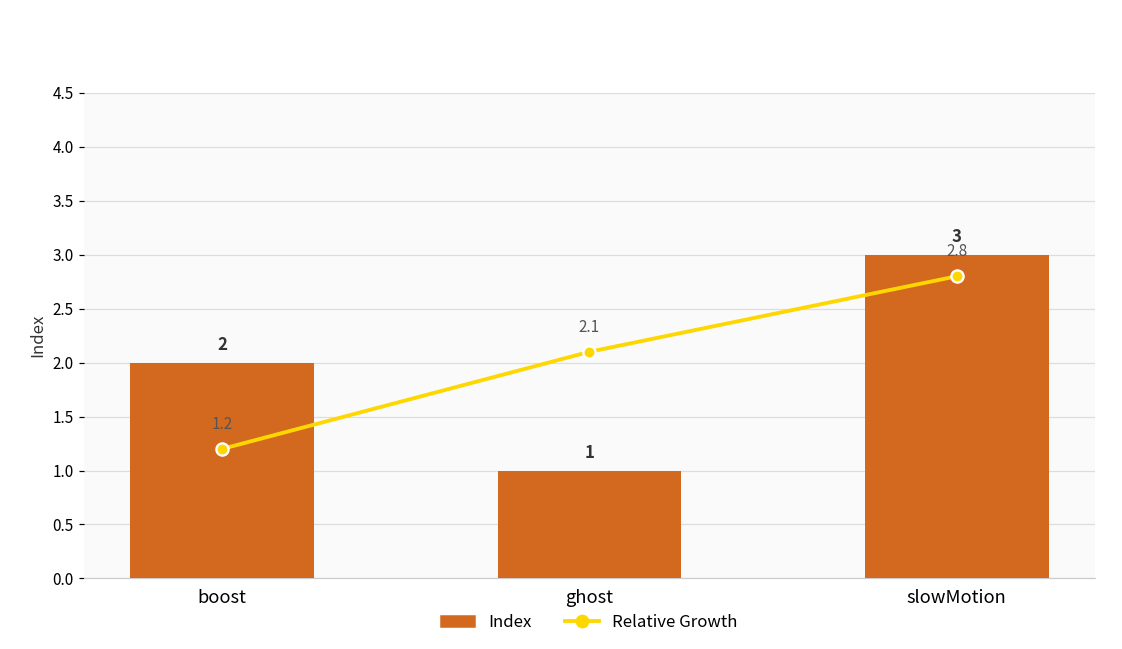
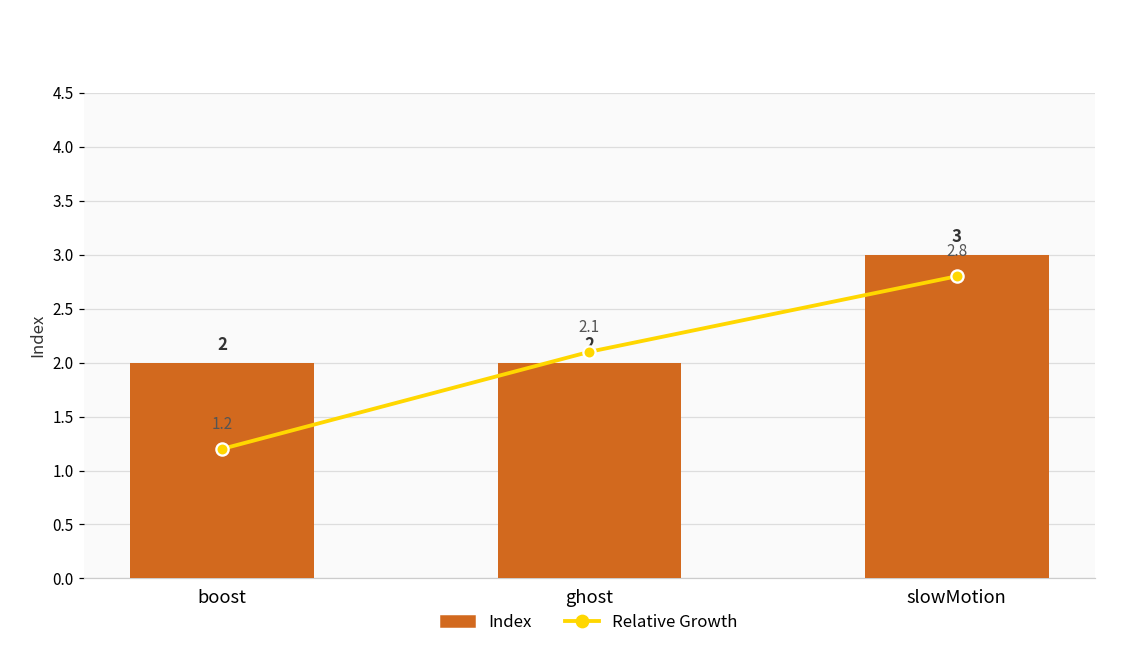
Index, ghost: 1 -> 2
